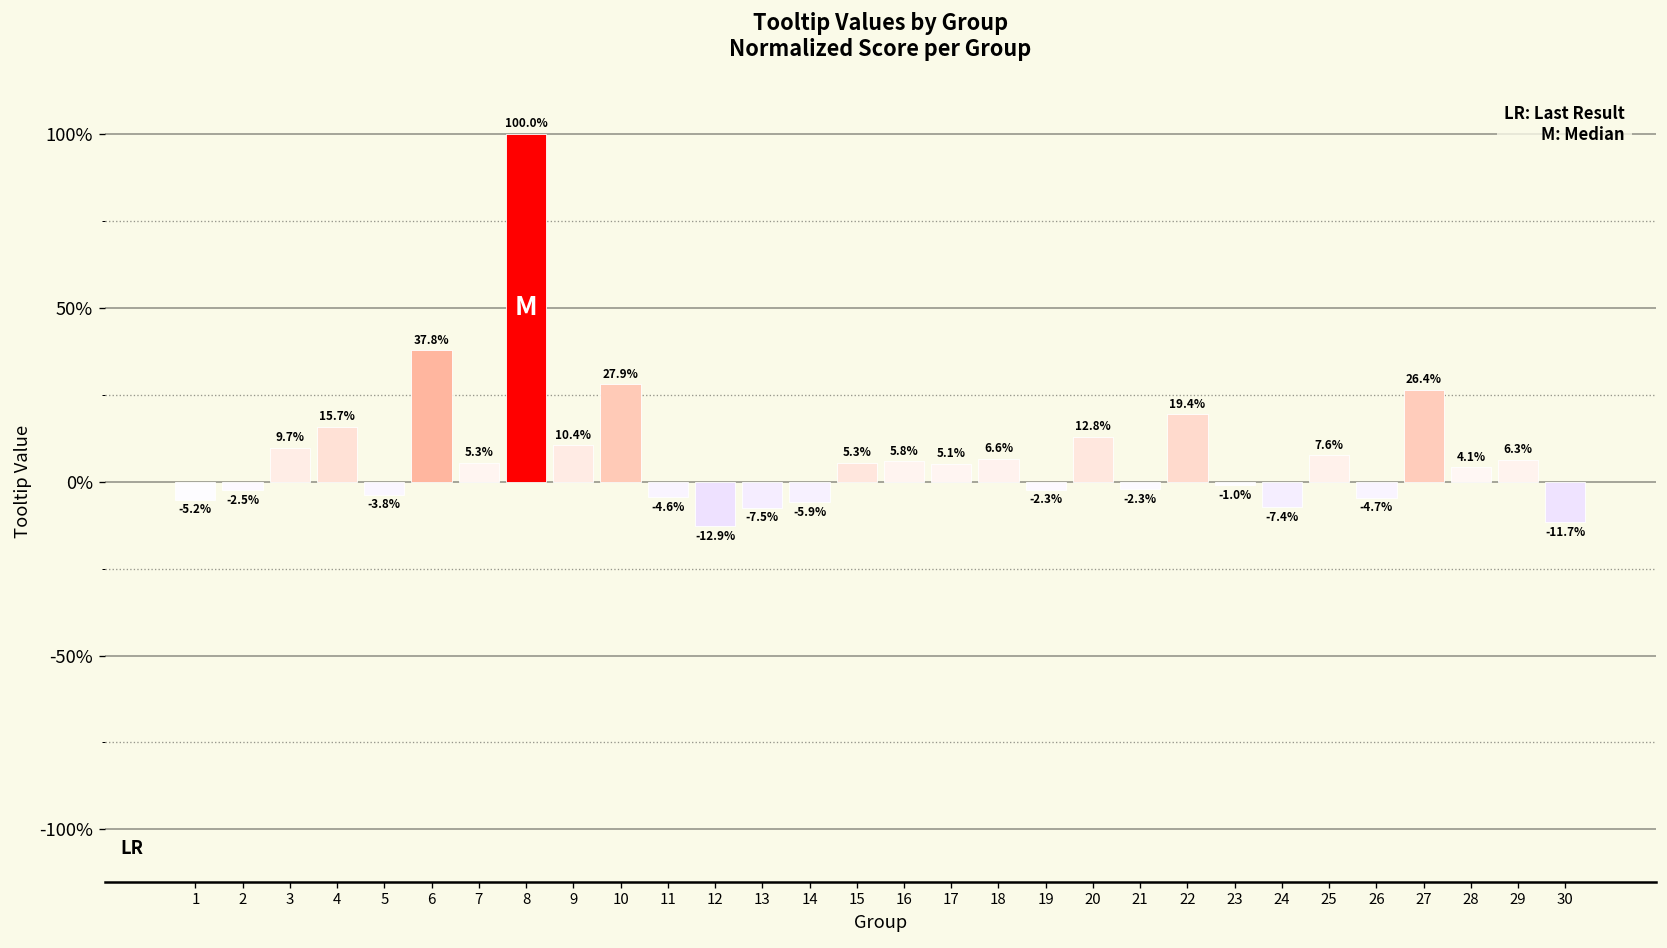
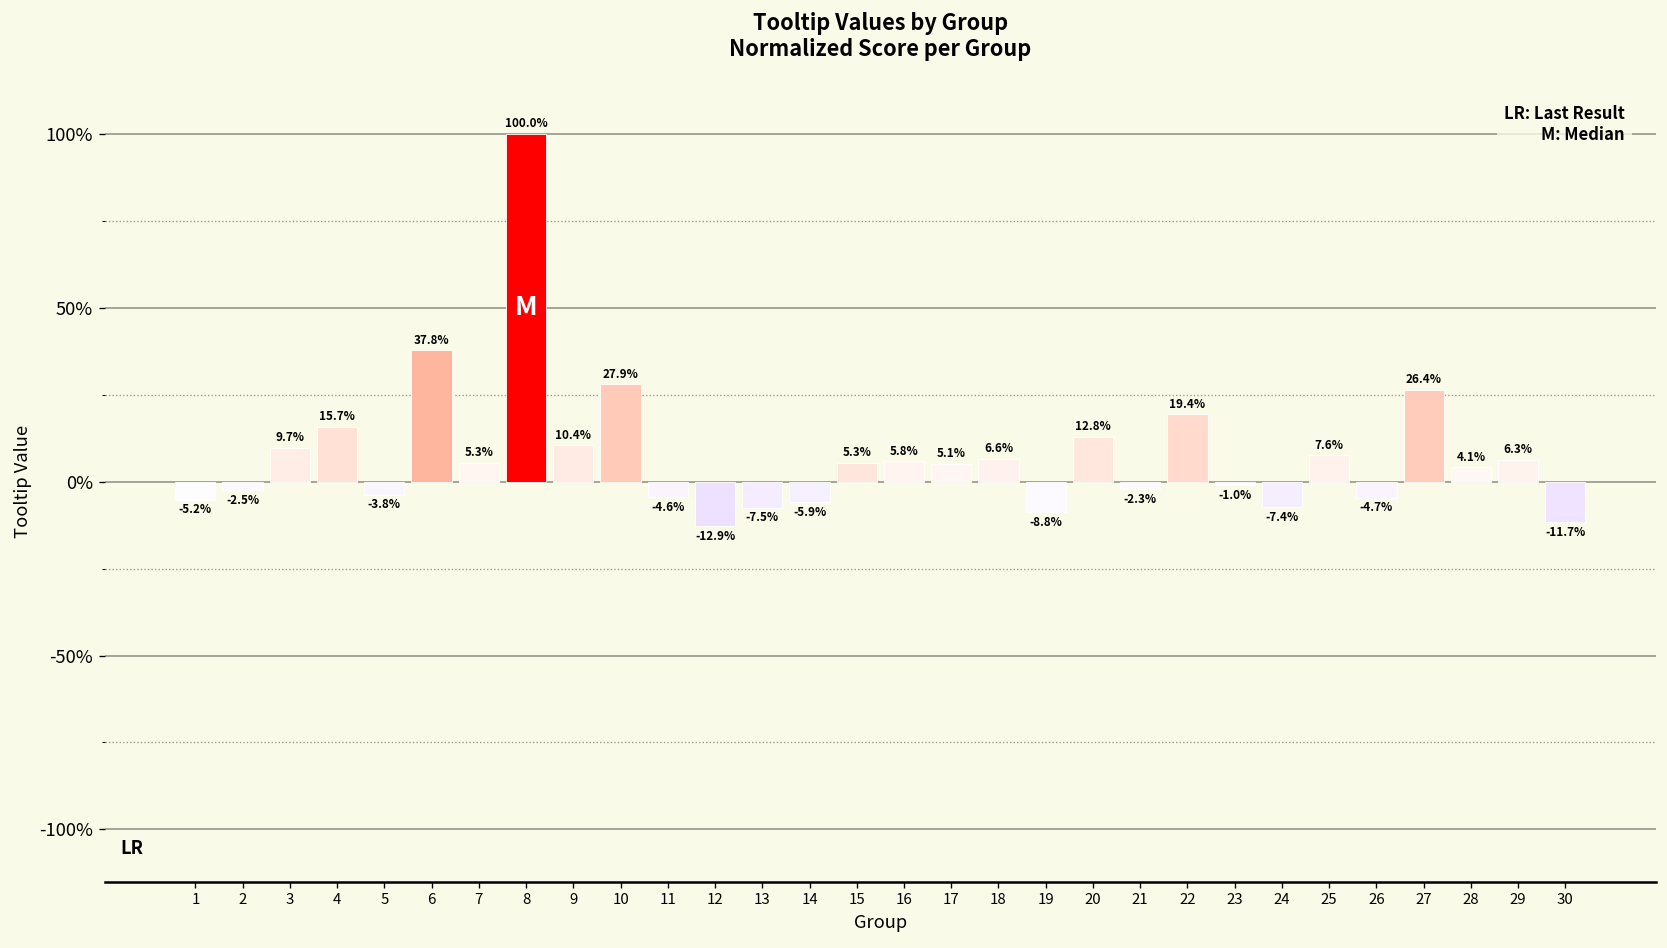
19: -2.3% -> -8.8%
